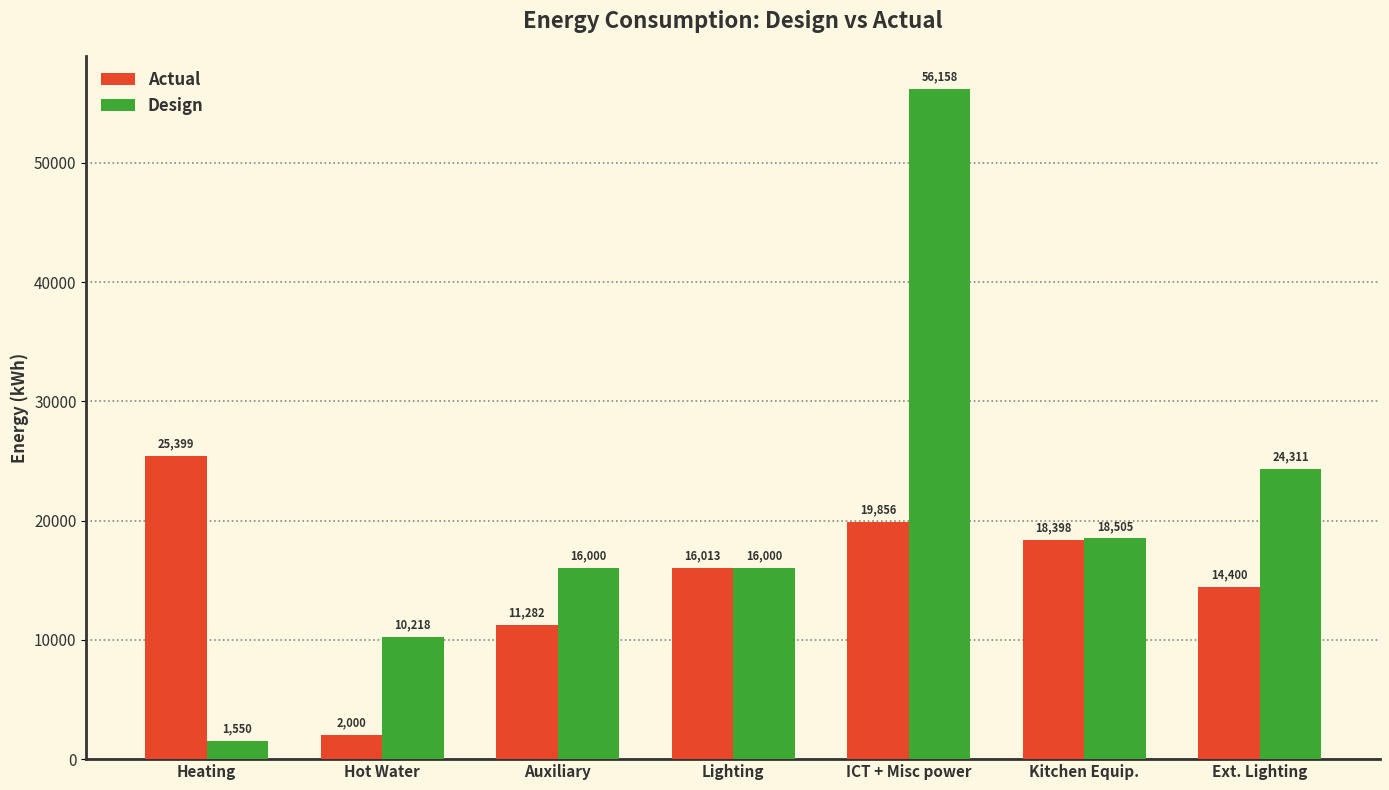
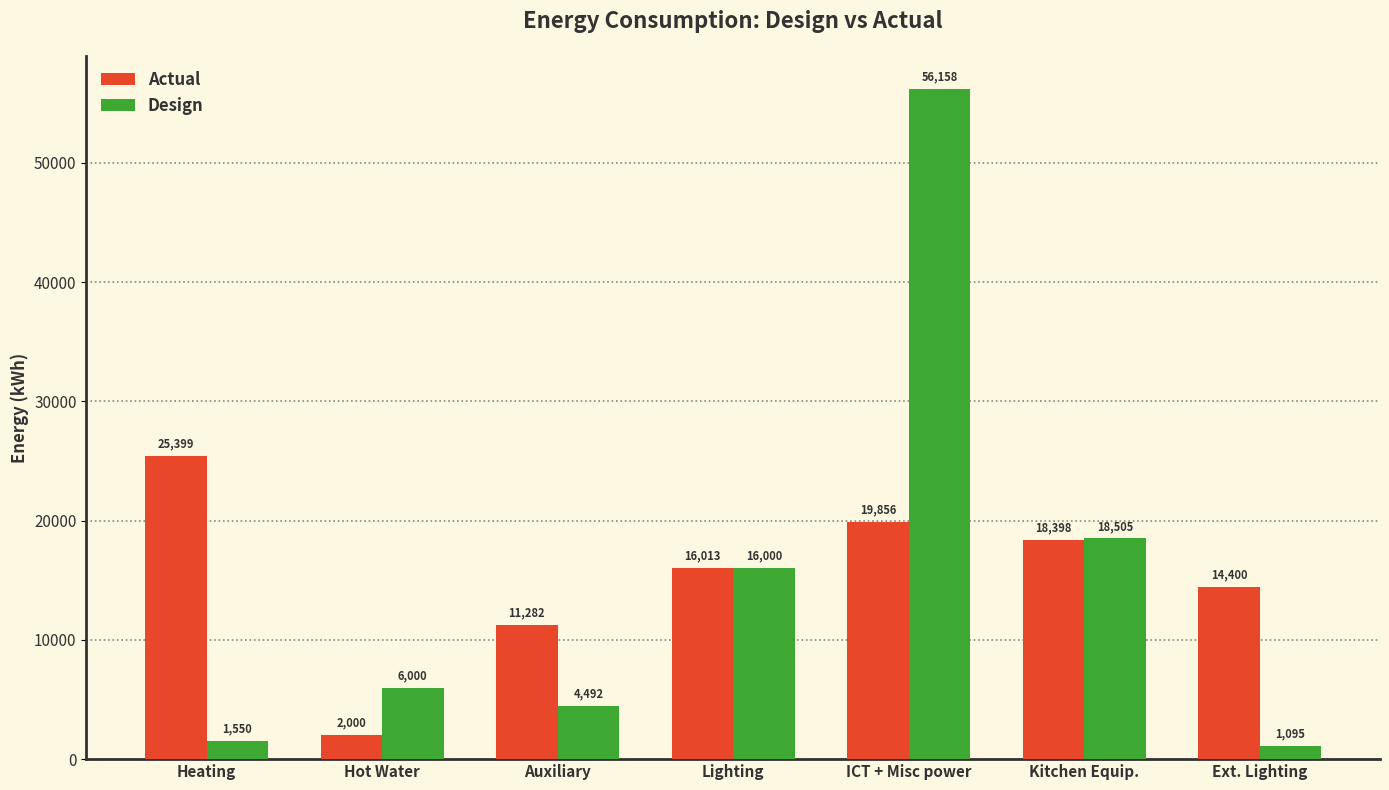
Design, Hot Water: 10,218 -> 6,000
Design, Auxiliary: 16,000 -> 4,492
Design, Ext. Lighting: 24,311 -> 1,095
